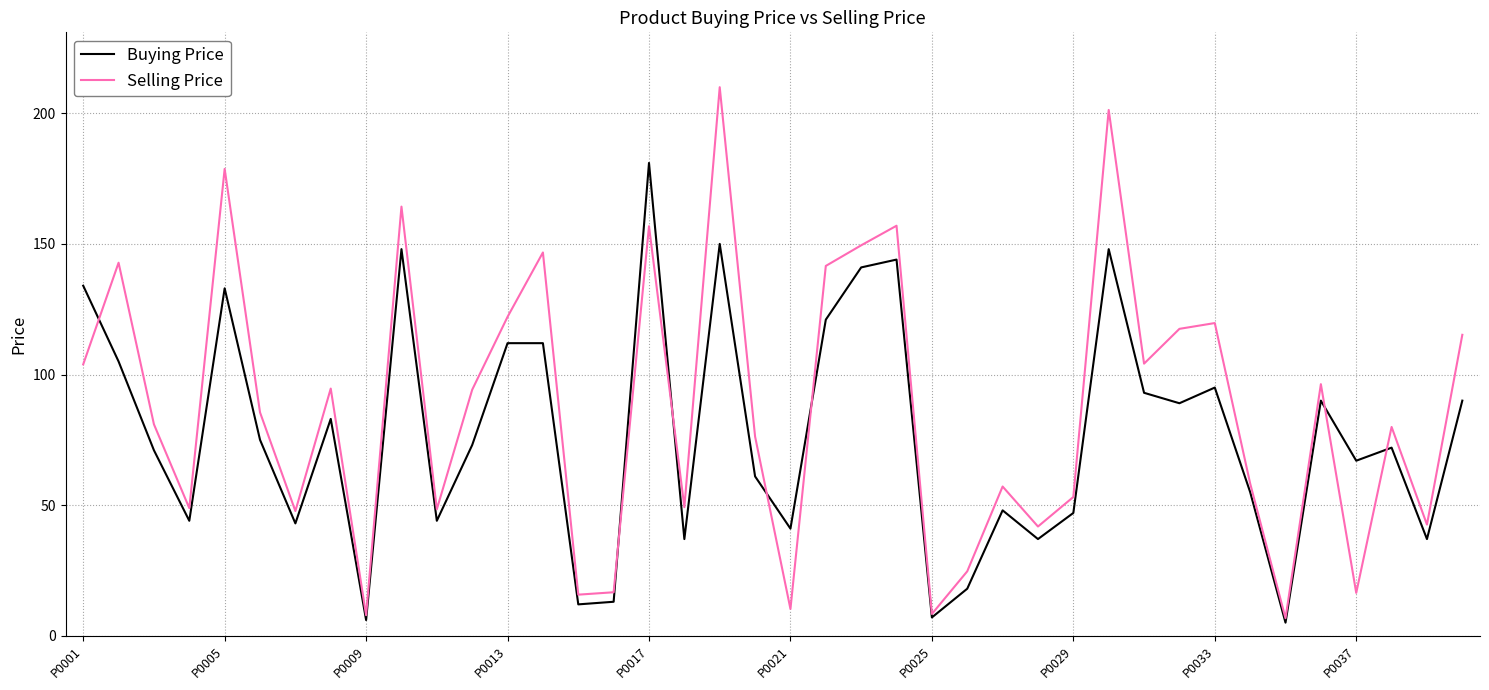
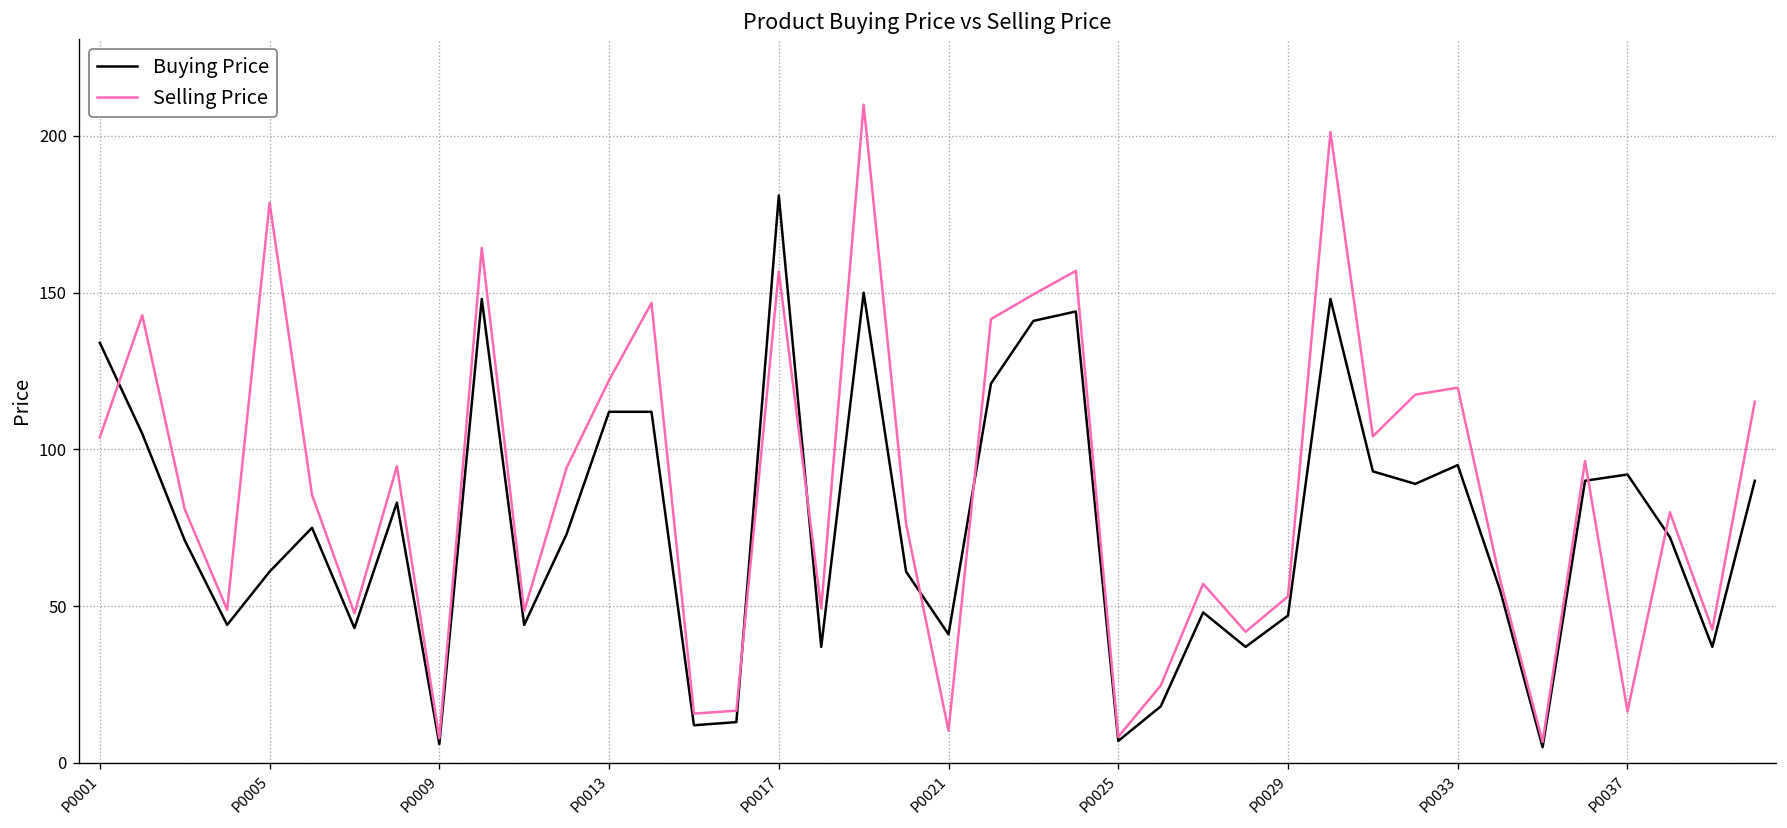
Buying Price, P0005: 133 -> 61
Buying Price, P0037: 67 -> 92
